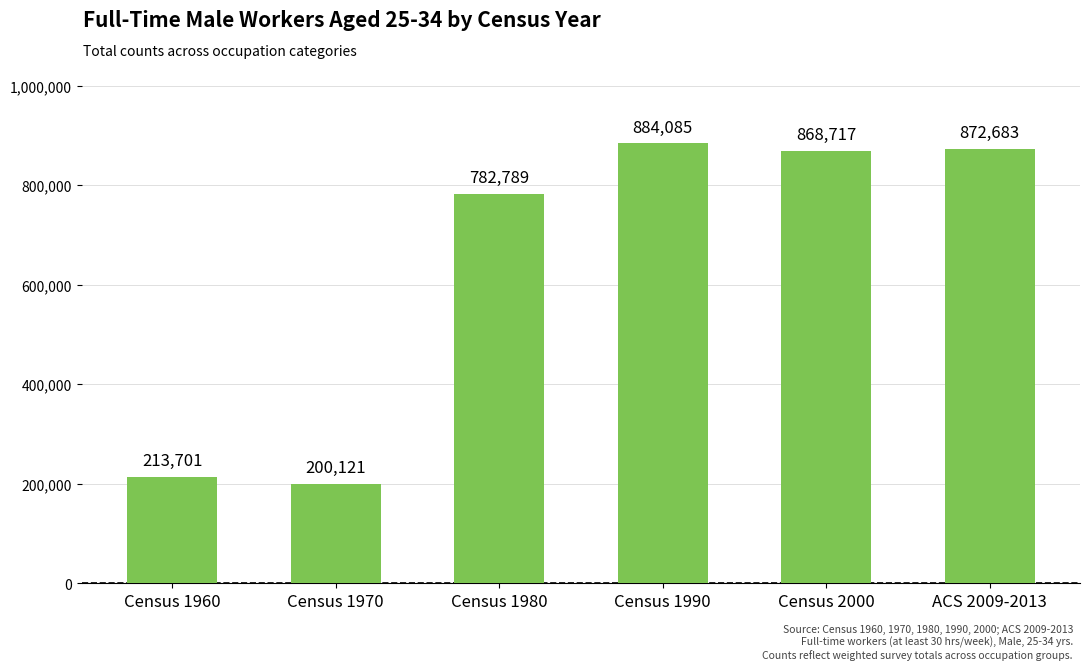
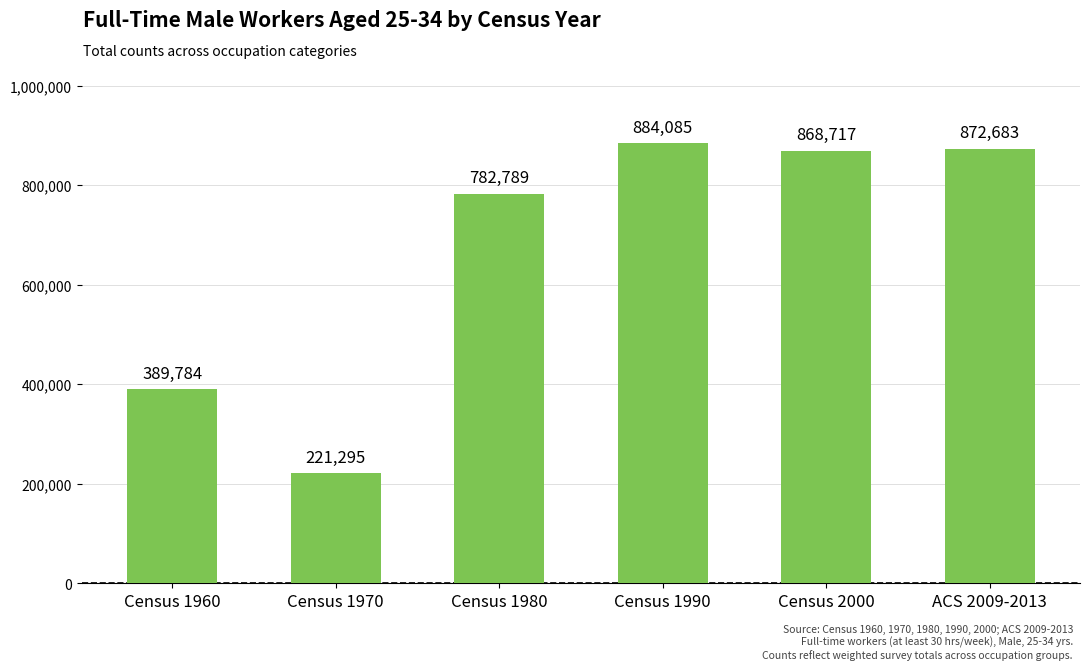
Census 1960: 213,701 -> 389,784
Census 1970: 200,121 -> 221,295
